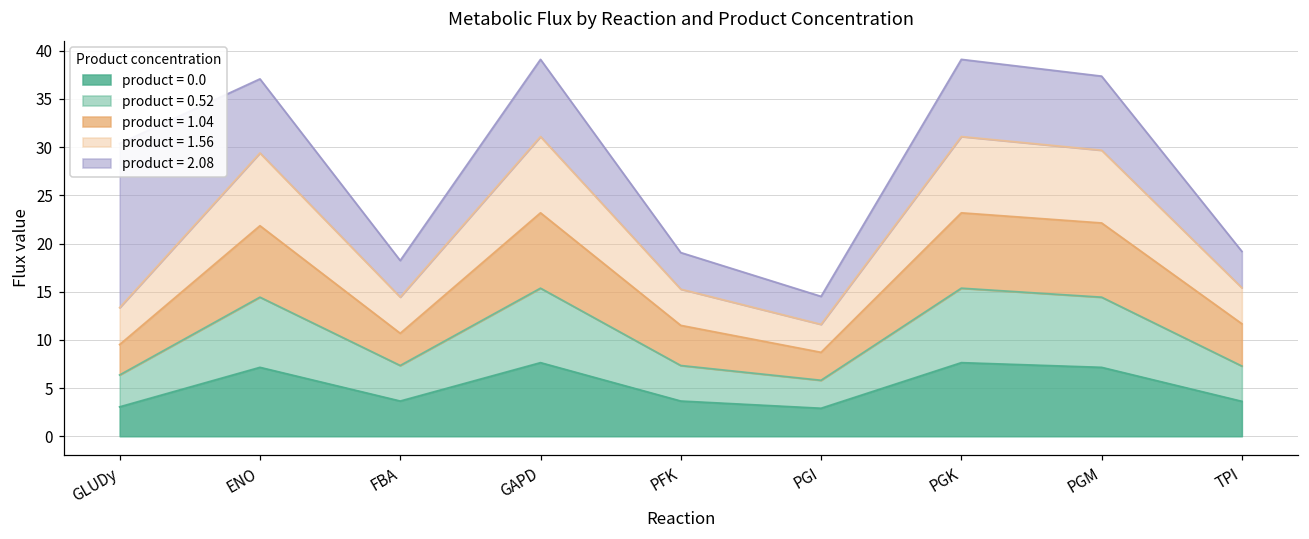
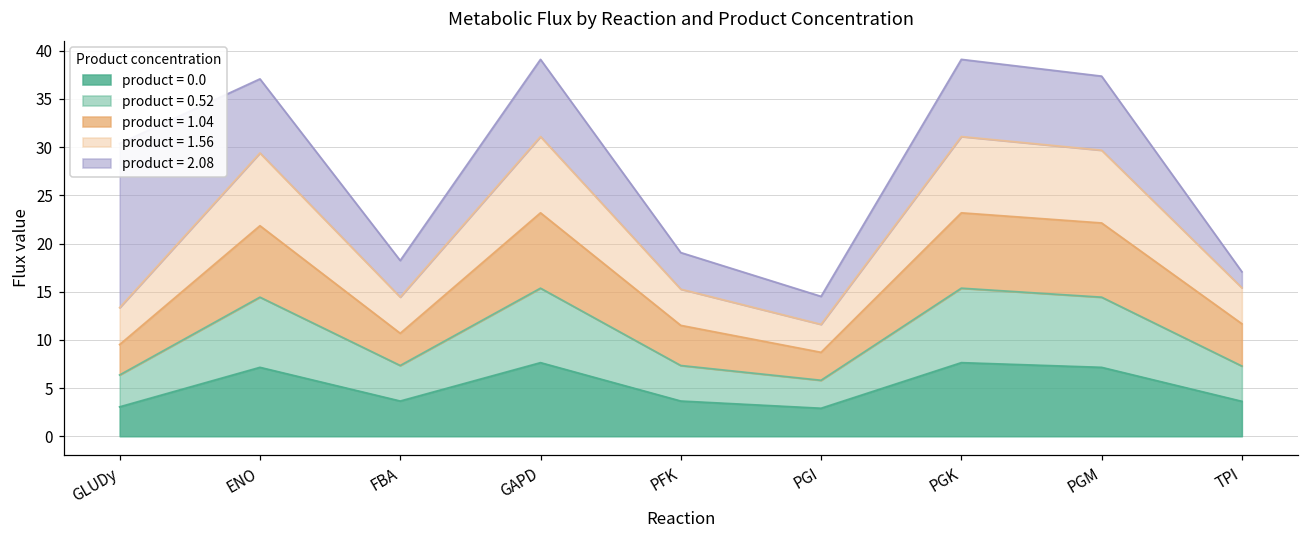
product = 2.08, TPI: 4 -> 2
